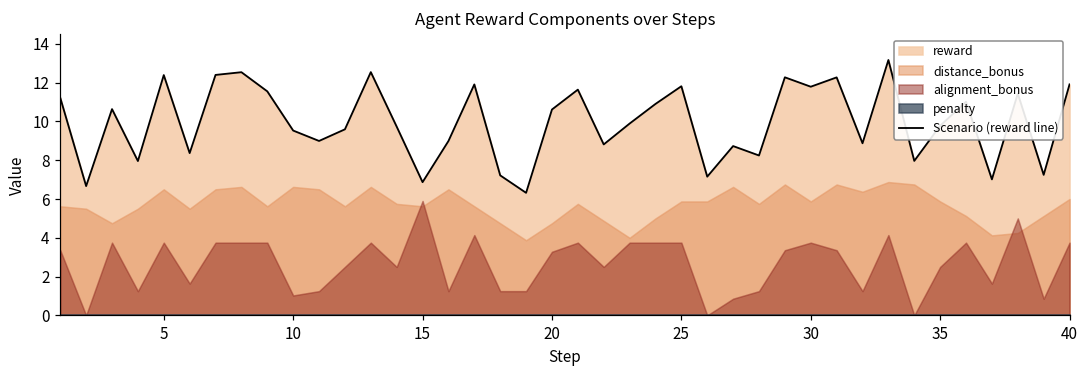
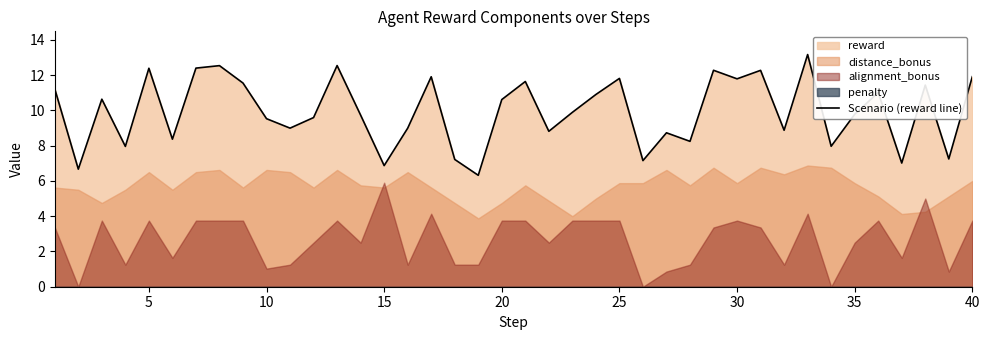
alignment_bonus, 20: 3.3 -> 3.8
